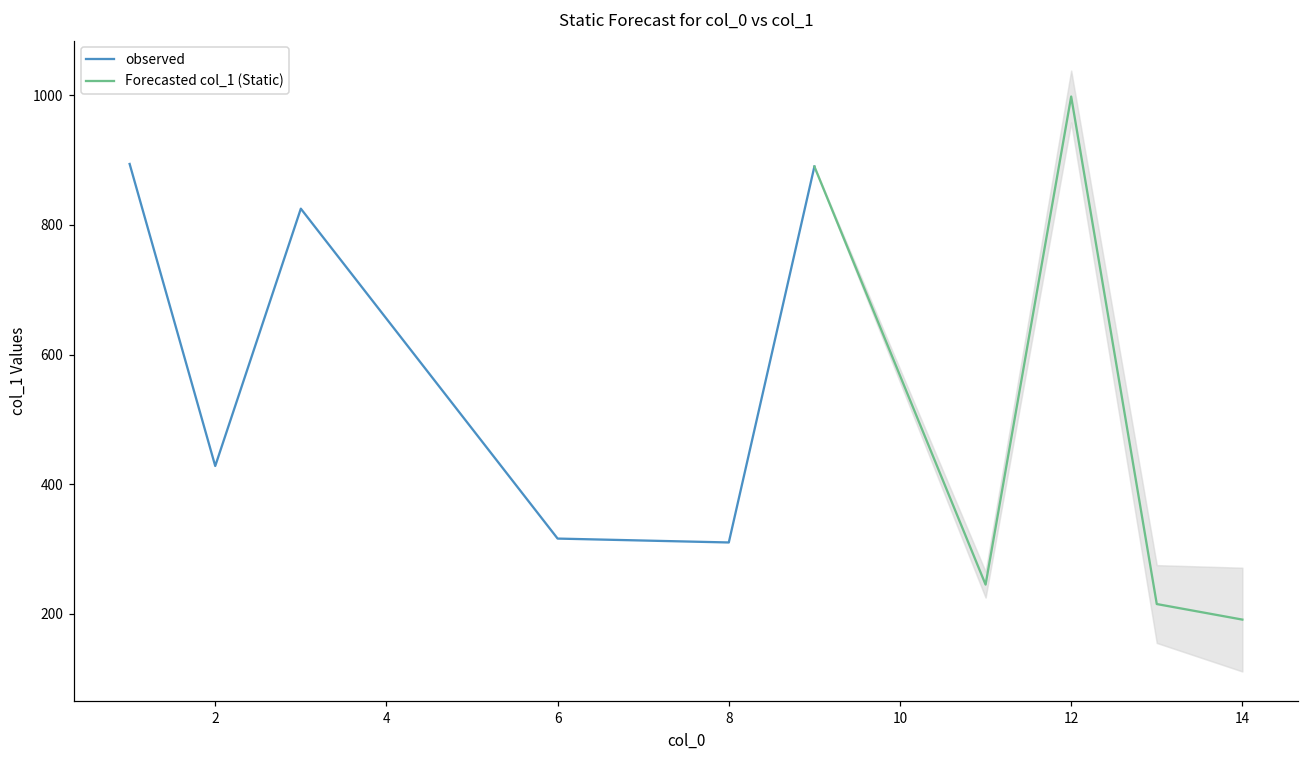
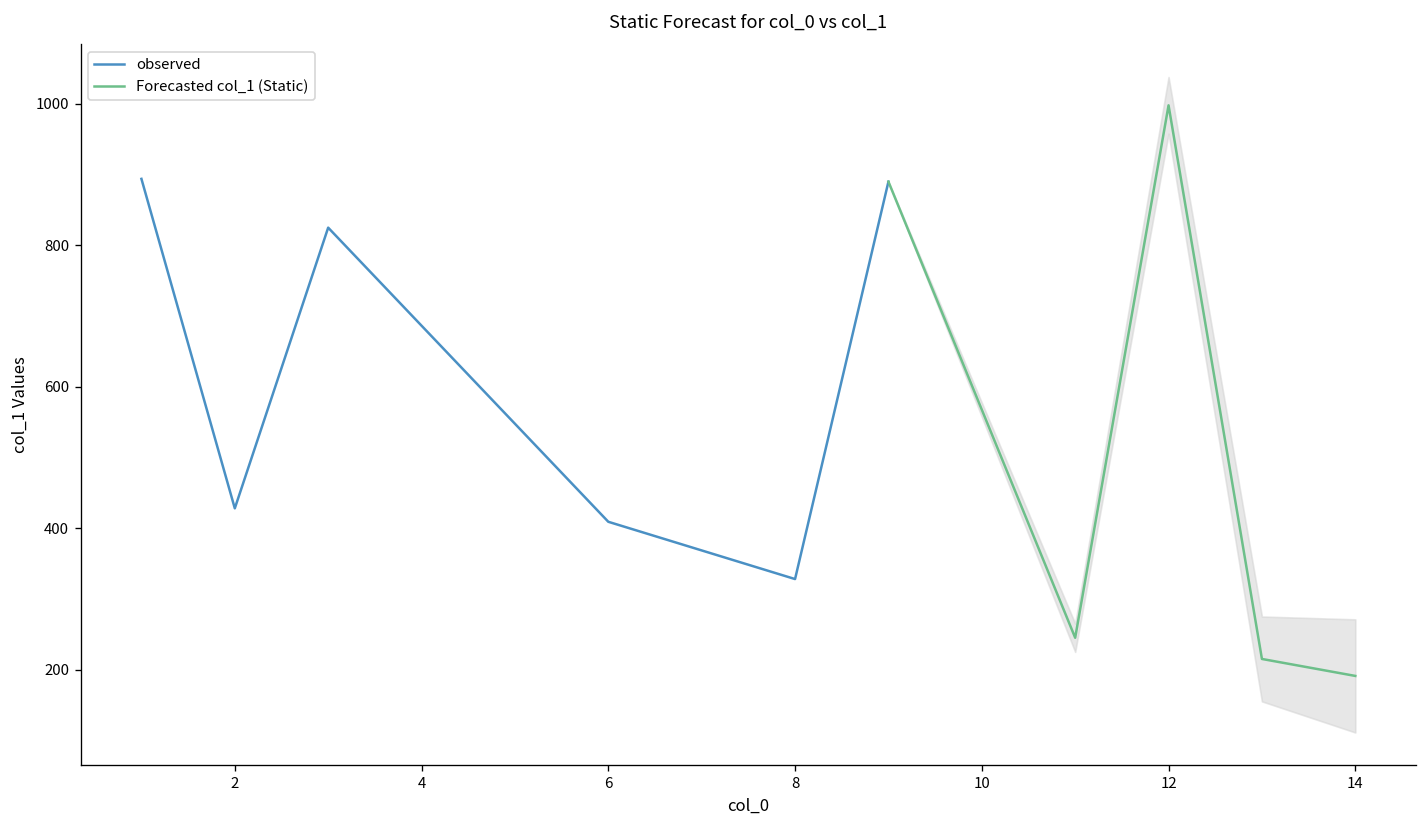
observed, 6: 320 -> 410
observed, 8: 310 -> 330
